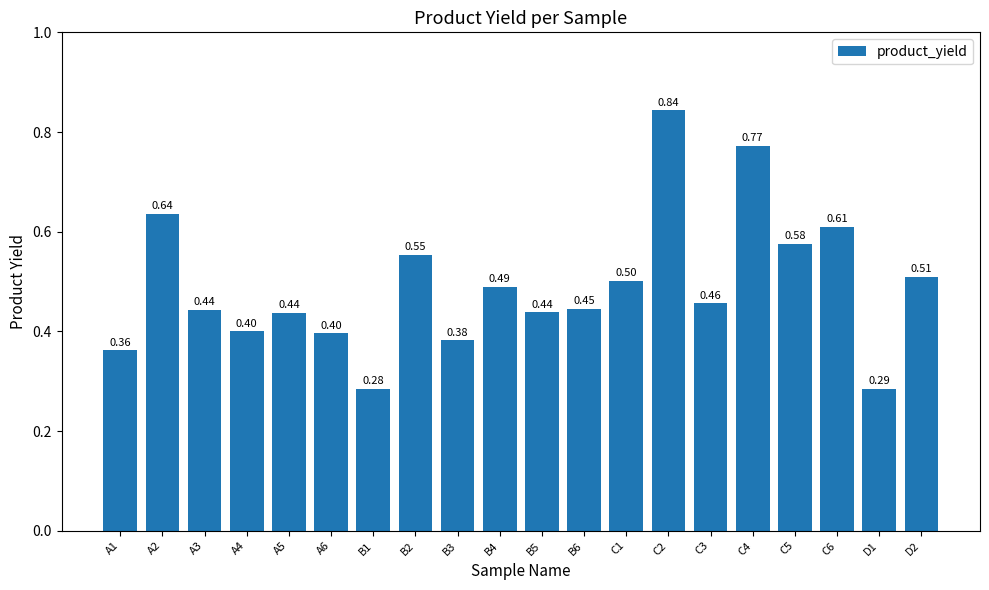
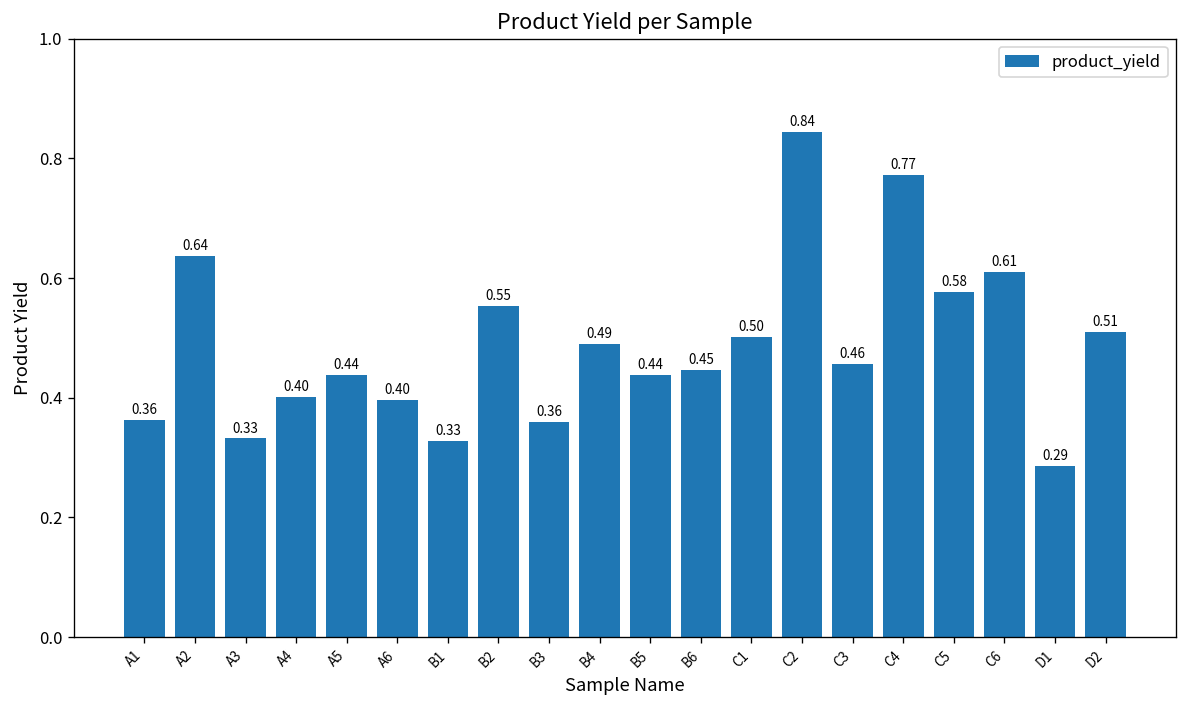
A3: 0.44 -> 0.33
B1: 0.28 -> 0.33
B3: 0.38 -> 0.36
